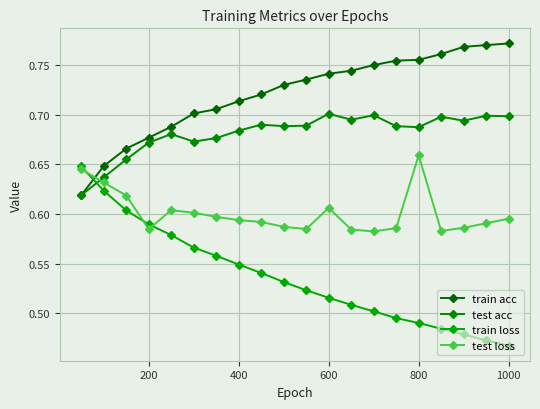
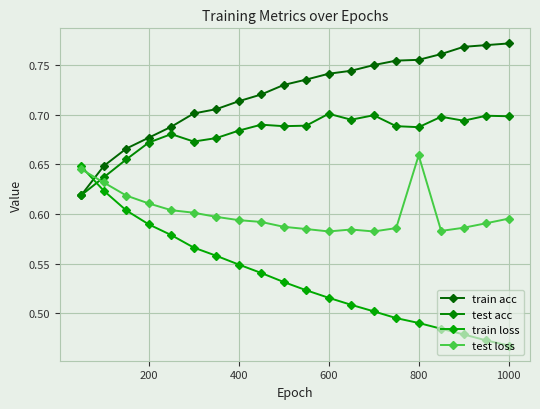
test loss, 200: 0.58 -> 0.61
test loss, 600: 0.61 -> 0.58
